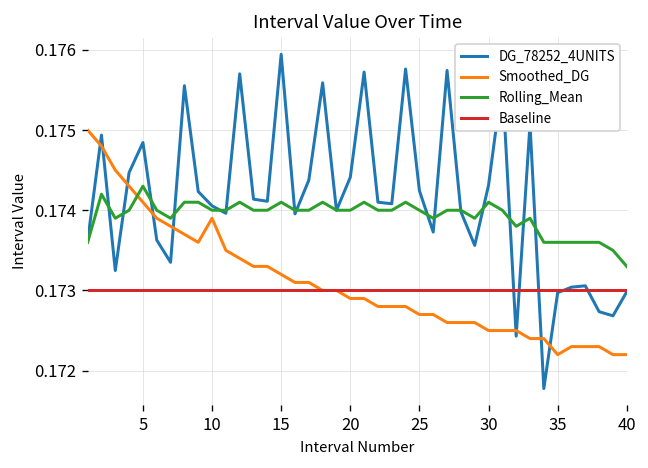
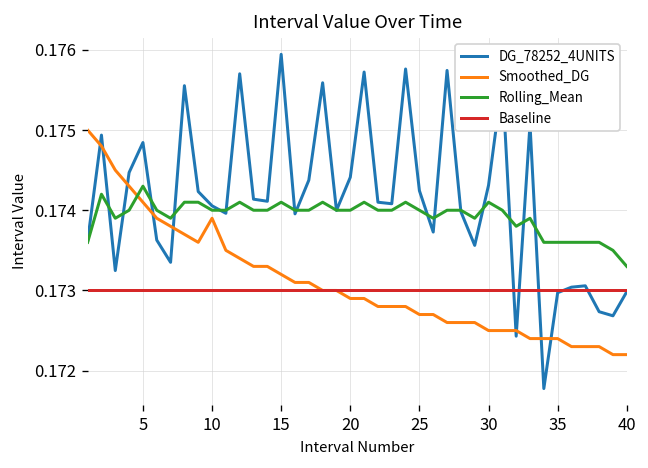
Smoothed_DG, 35: 0.1722 -> 0.1724
